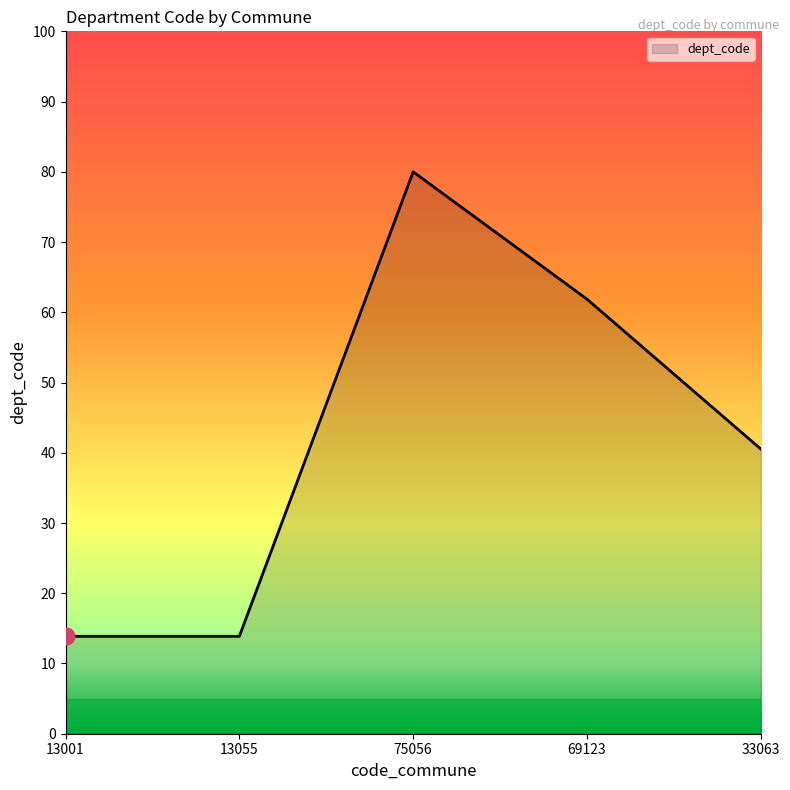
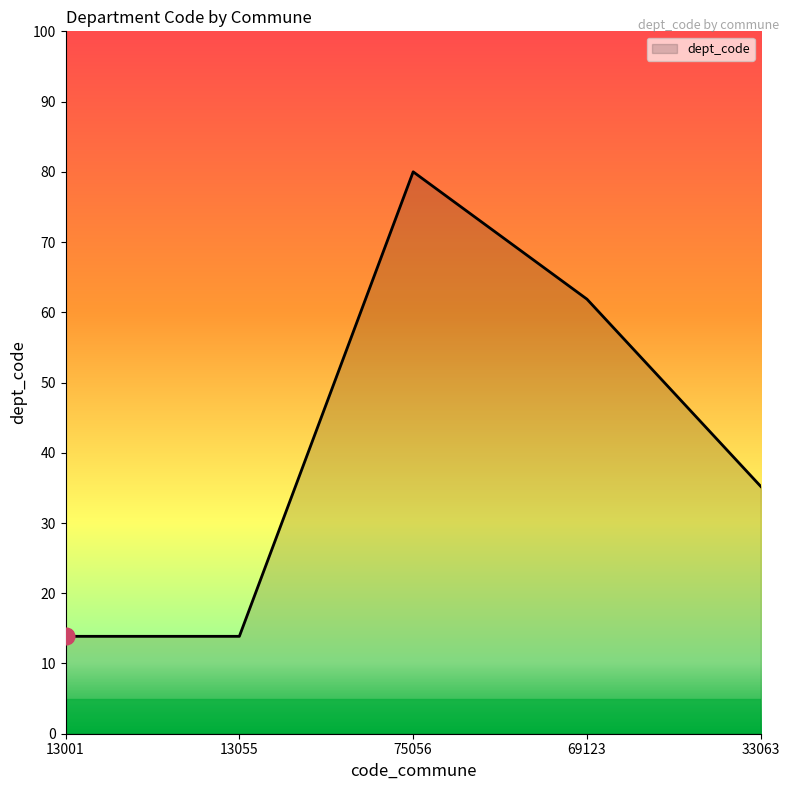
dept_code, 33063: 41 -> 35
